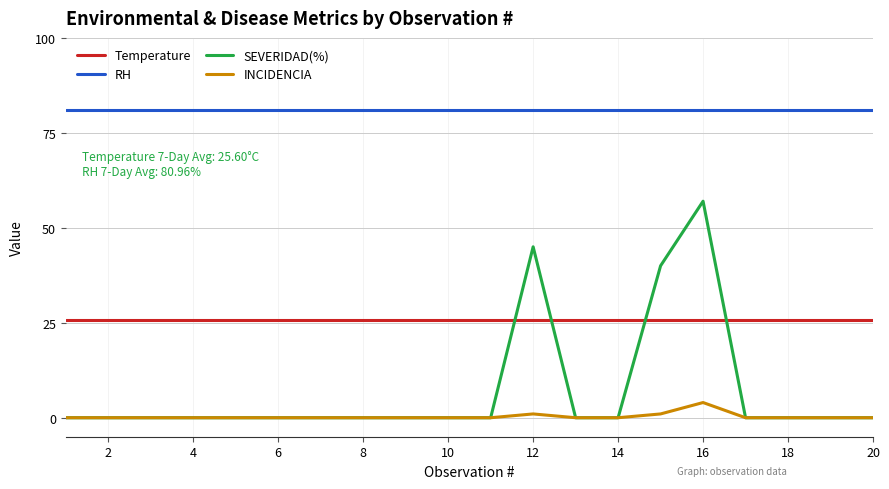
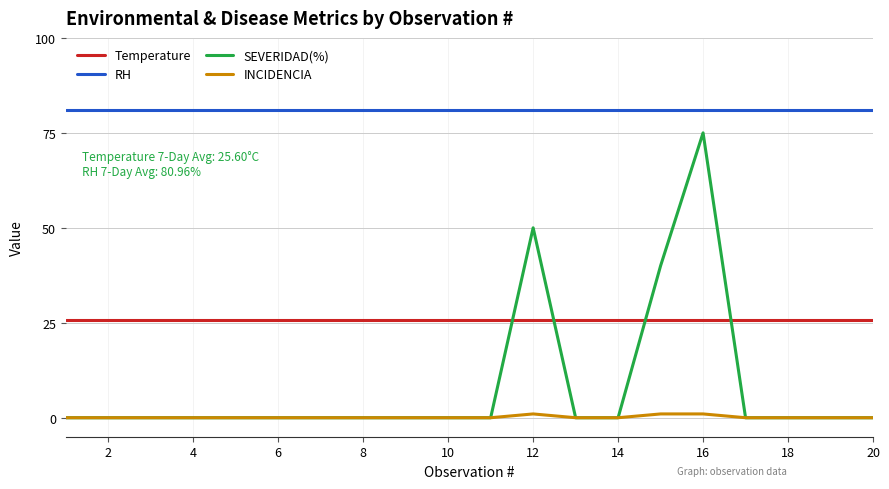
SEVERIDAD(%), 12: 45 -> 50
SEVERIDAD(%), 16: 57 -> 75
INCIDENCIA, 16: 4 -> 1
